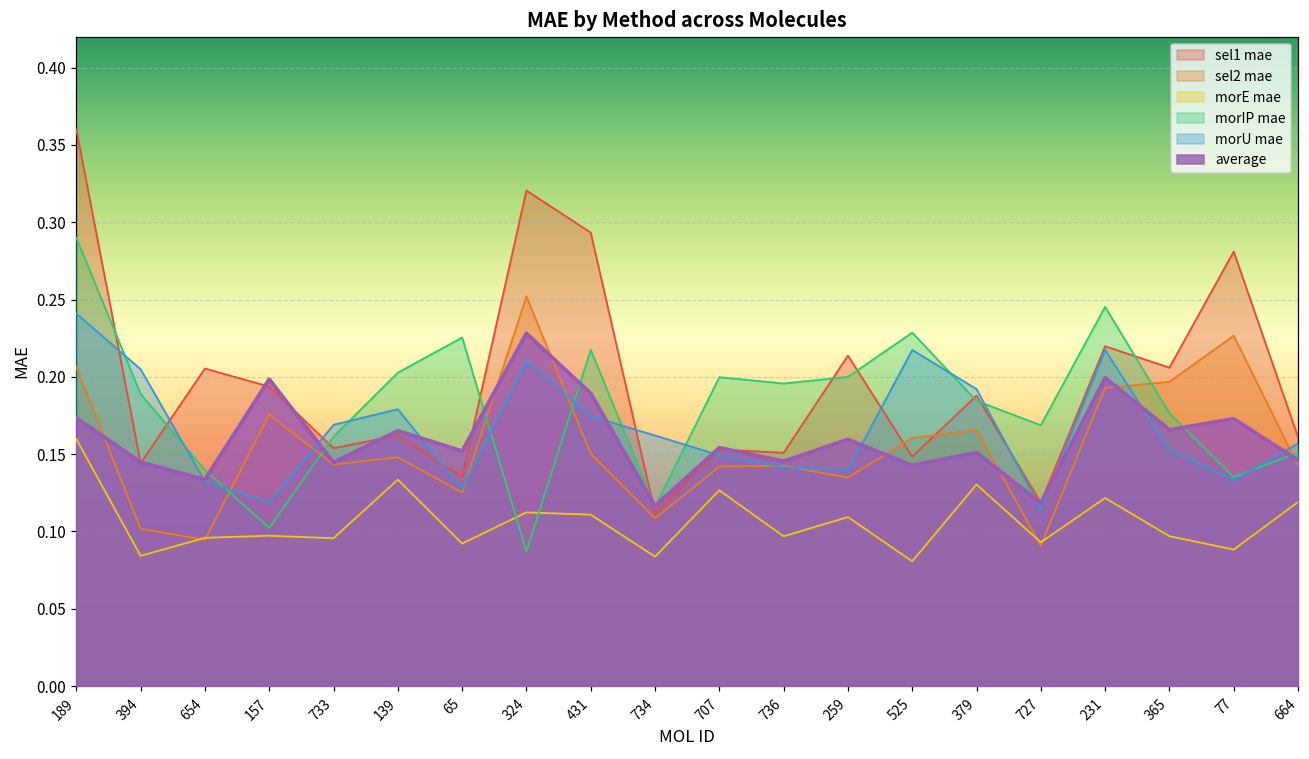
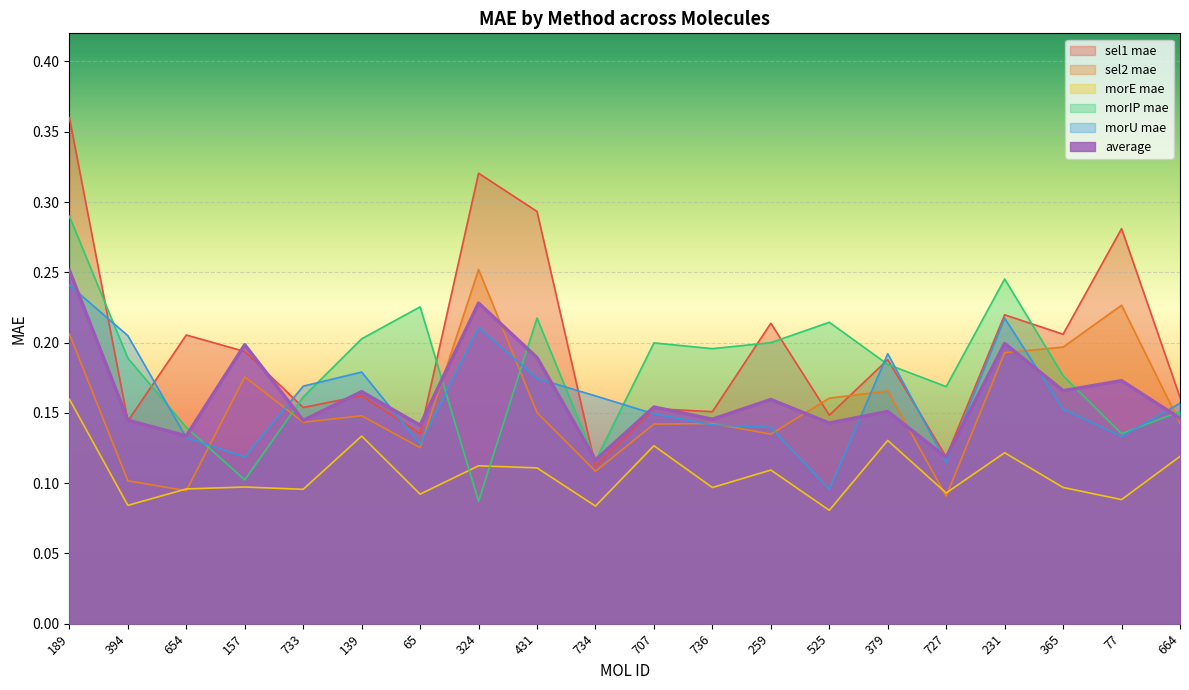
average, 189: 0.173 -> 0.251
average, 65: 0.152 -> 0.141
morIP mae, 525: 0.229 -> 0.214
morU mae, 525: 0.217 -> 0.096
